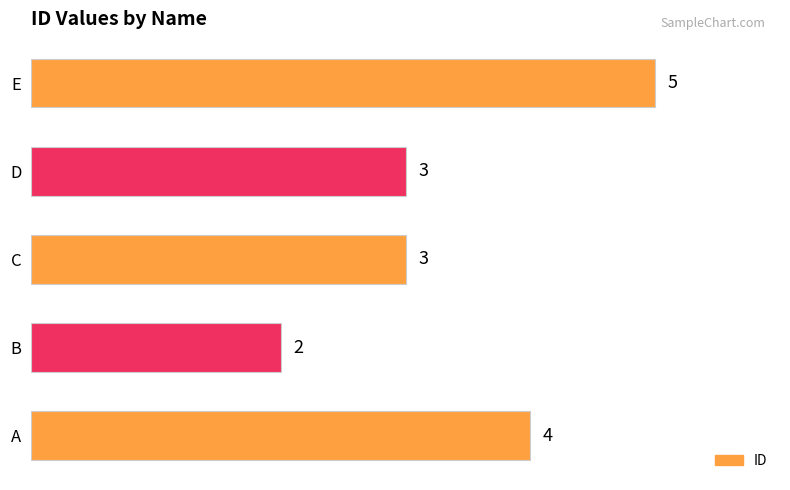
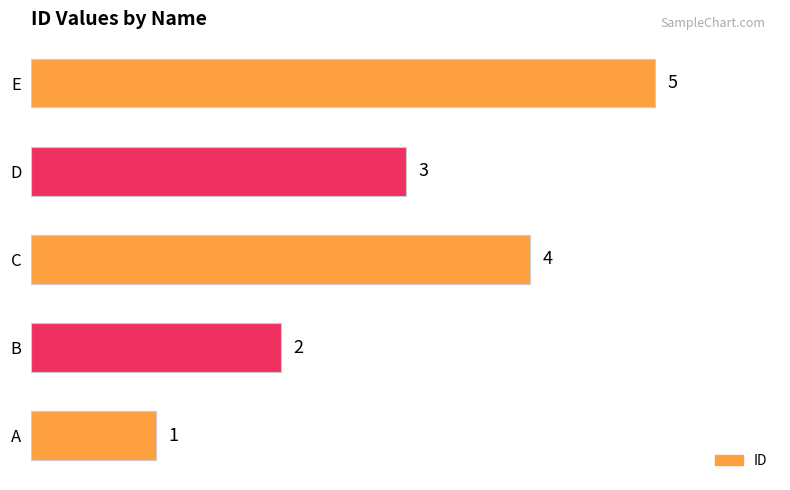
C: 3 -> 4
A: 4 -> 1
